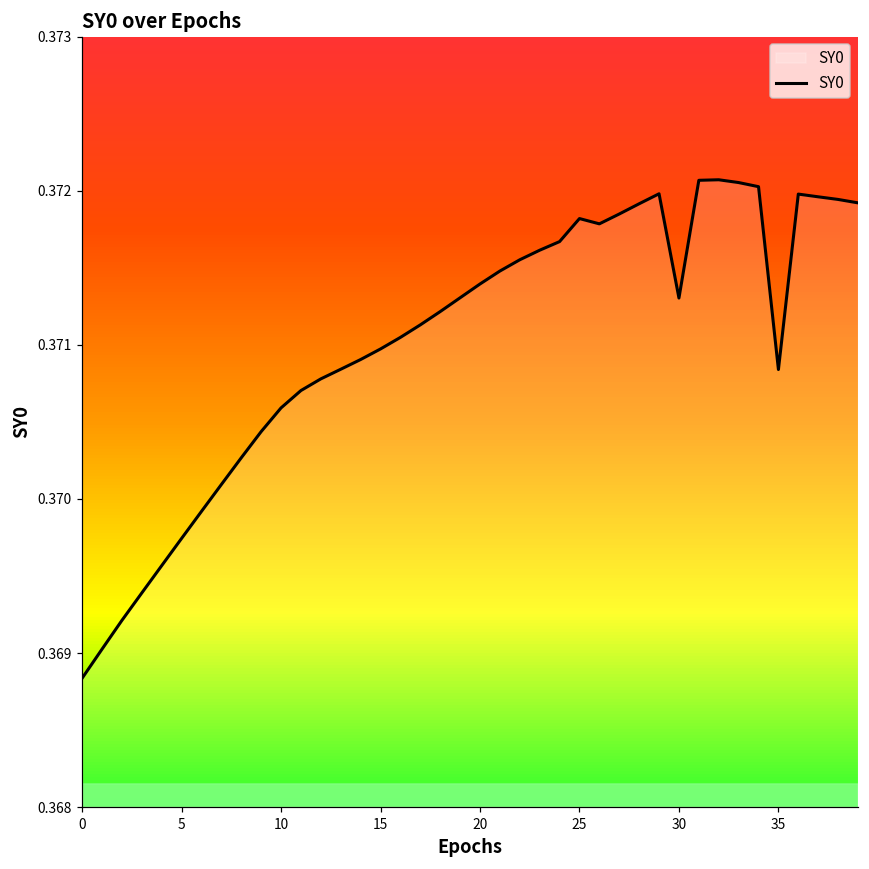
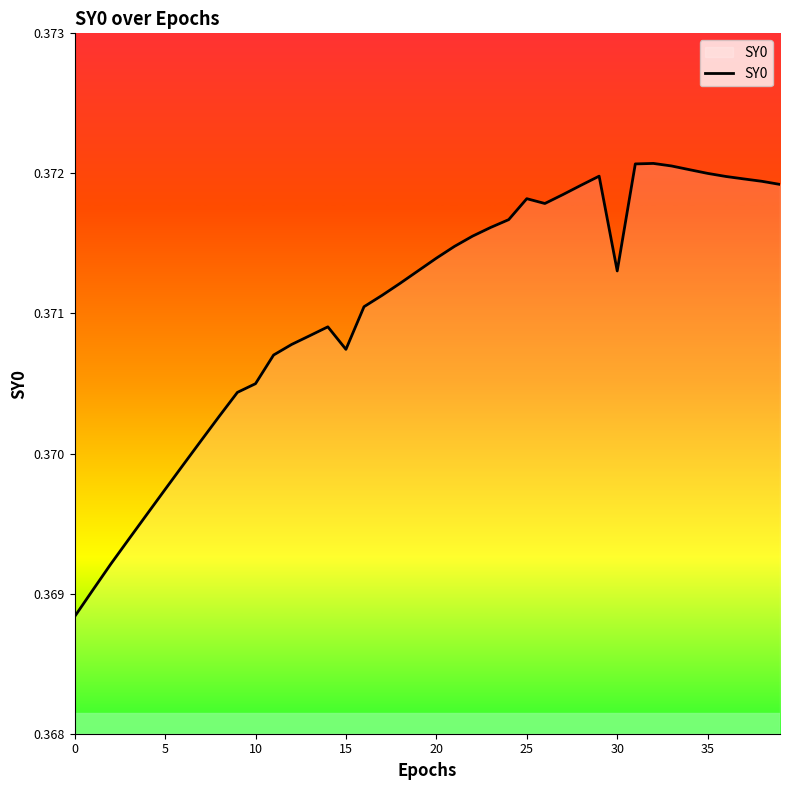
10: 0.37059 -> 0.37050
15: 0.37097 -> 0.37074
35: 0.37084 -> 0.37200
